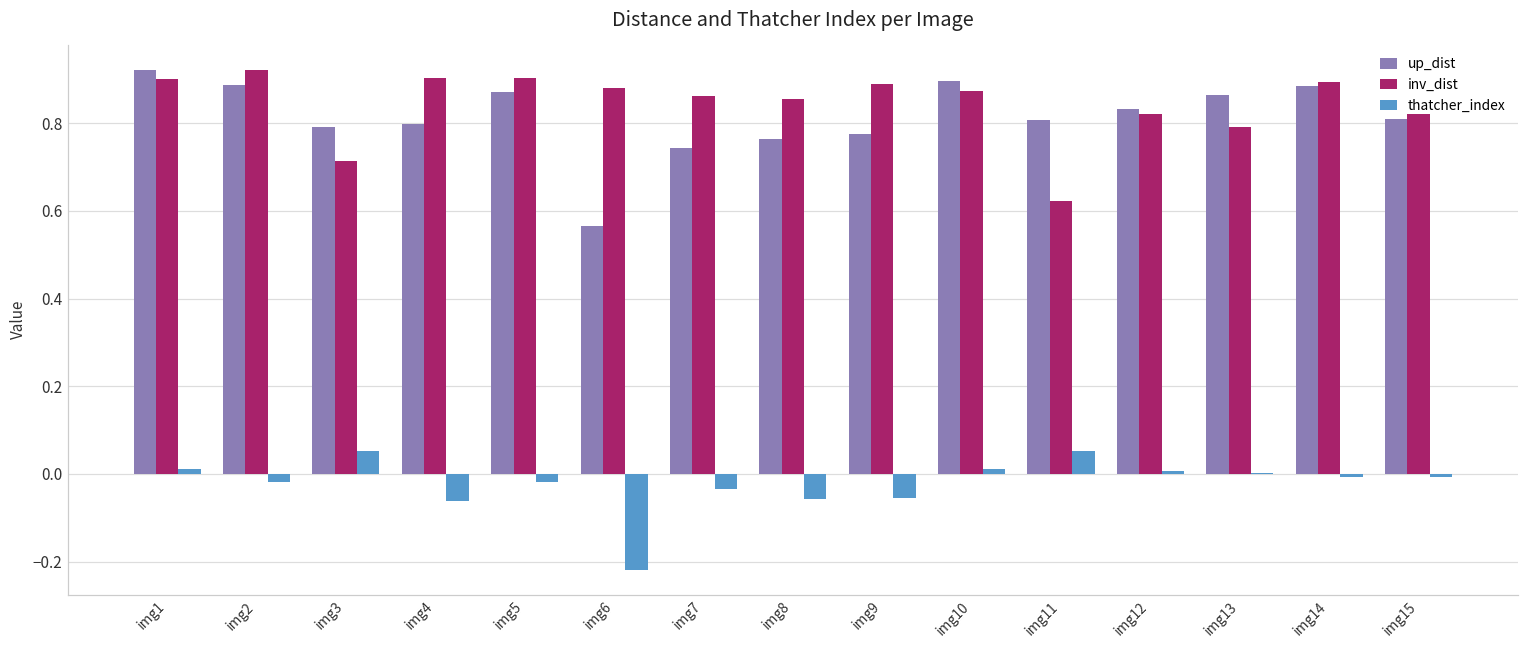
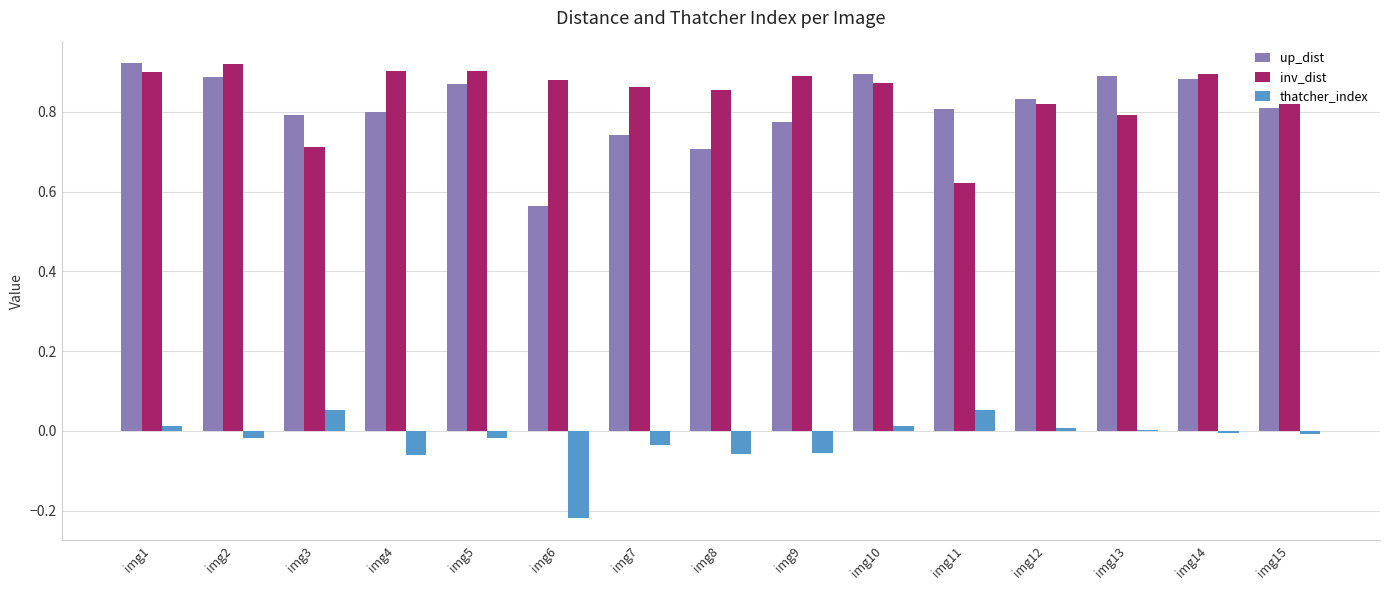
up_dist, img8: 0.76 -> 0.71
up_dist, img13: 0.86 -> 0.89
